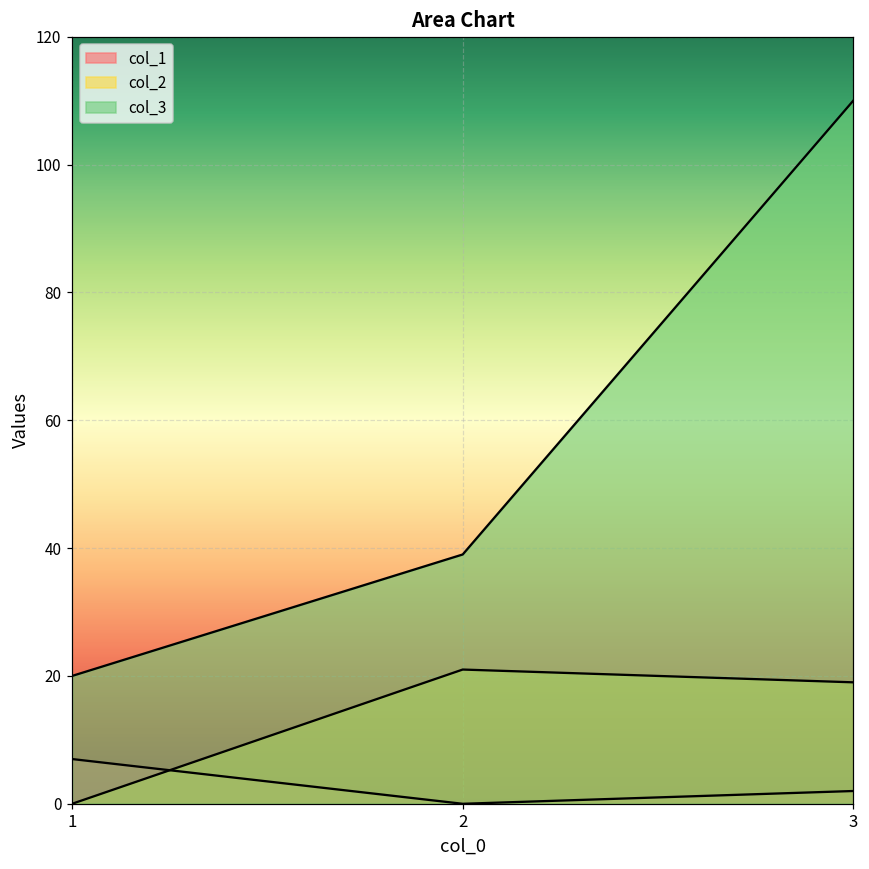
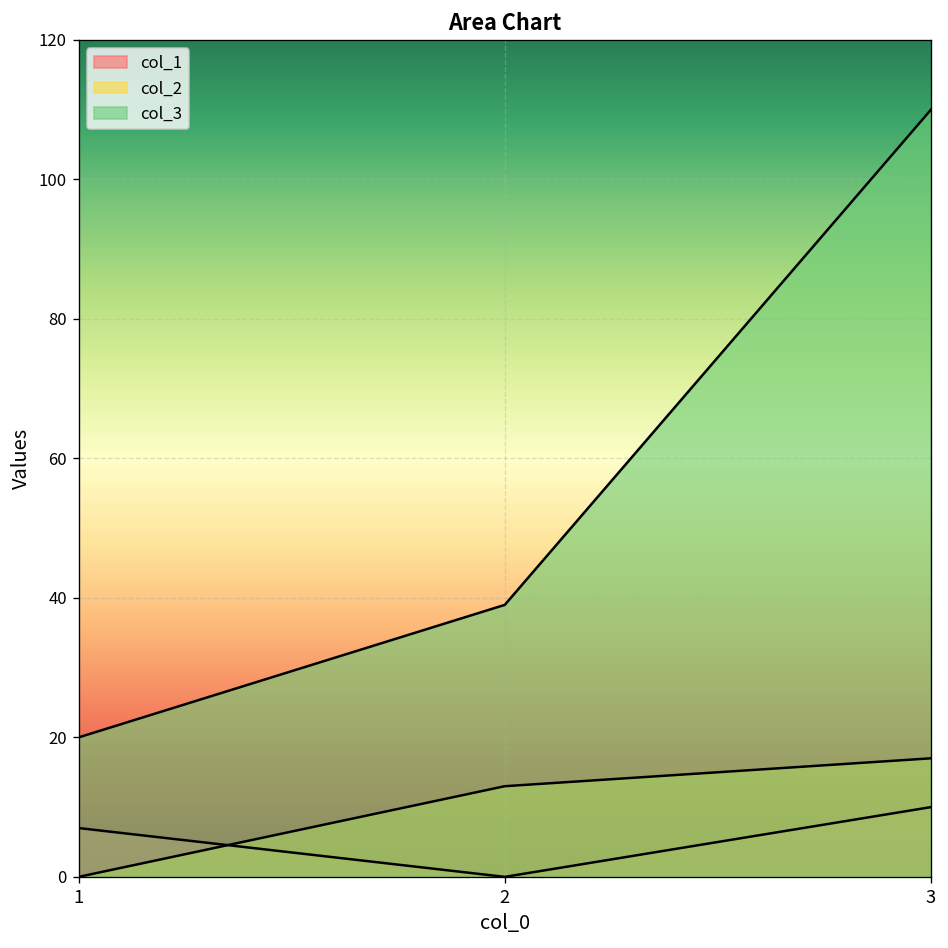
col_2, 2: 21 -> 13
col_1, 3: 2 -> 10
col_2, 3: 19 -> 17
